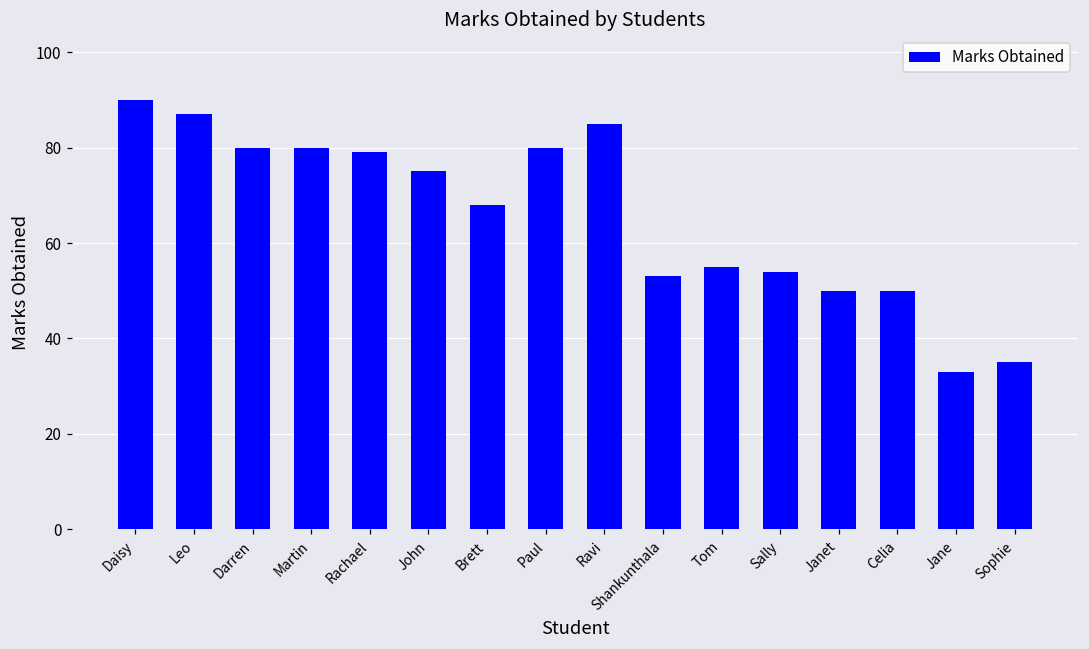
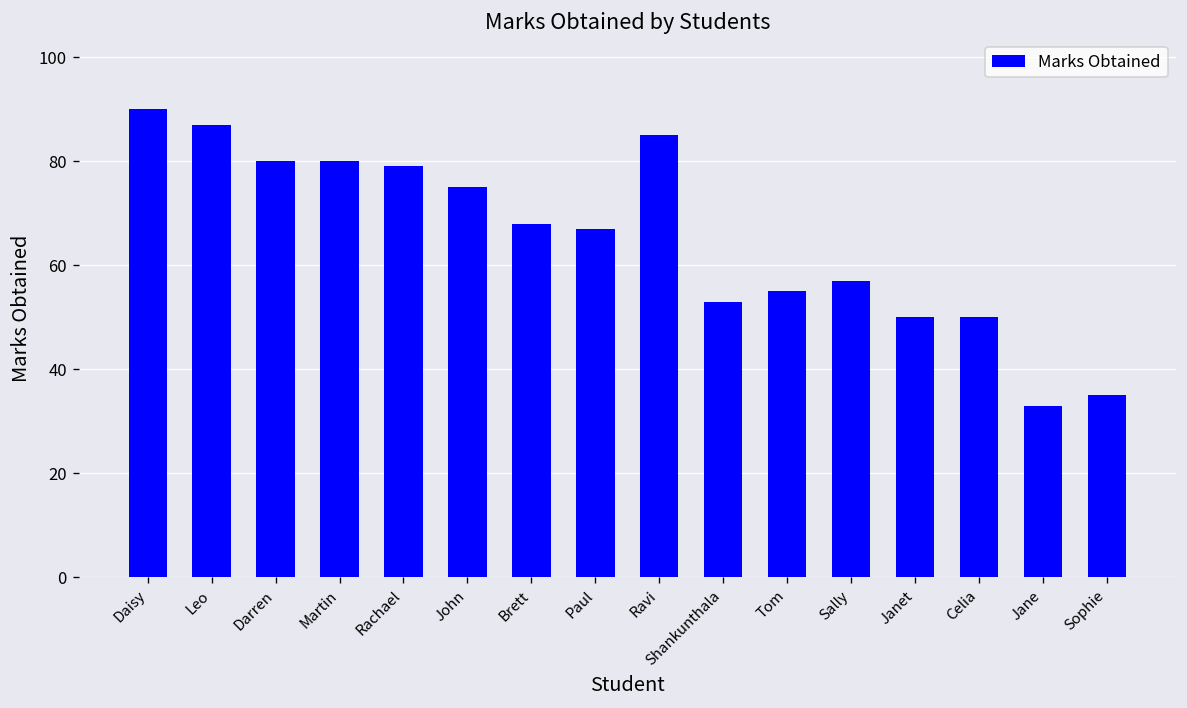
Paul: 80 -> 67
Sally: 54 -> 57
